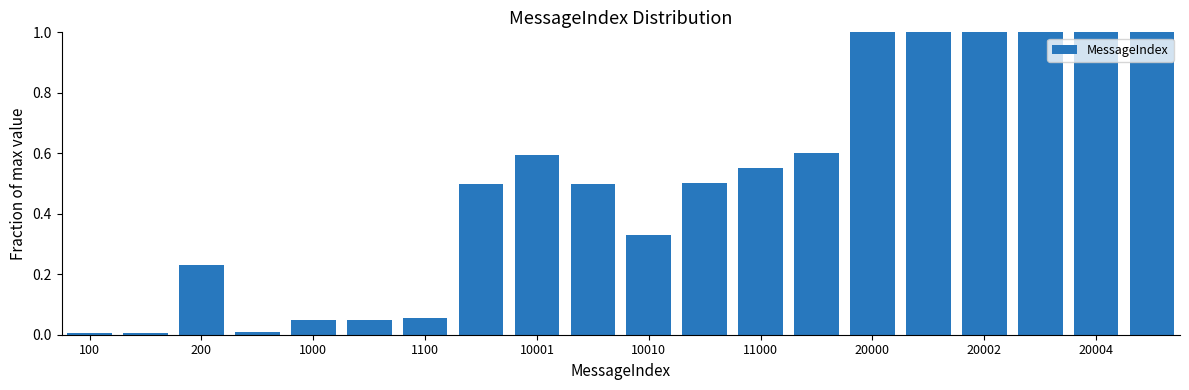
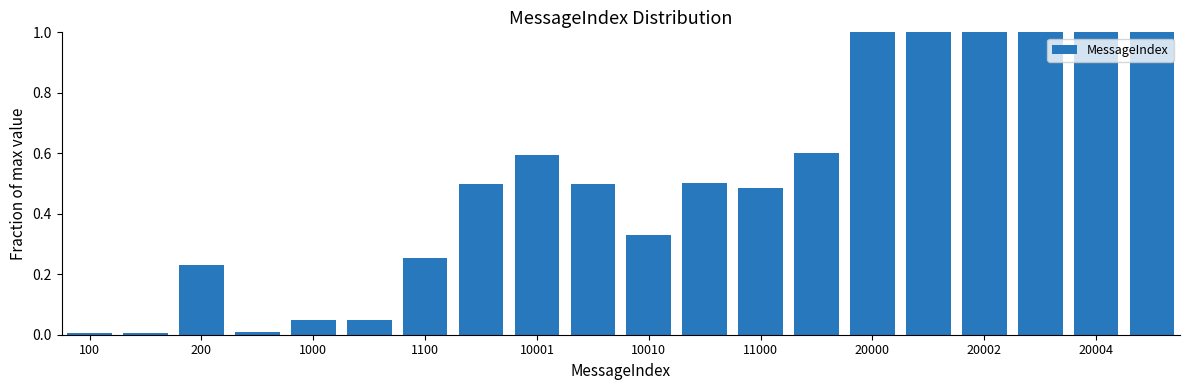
1100: 0.05 -> 0.25
11000: 0.55 -> 0.48
